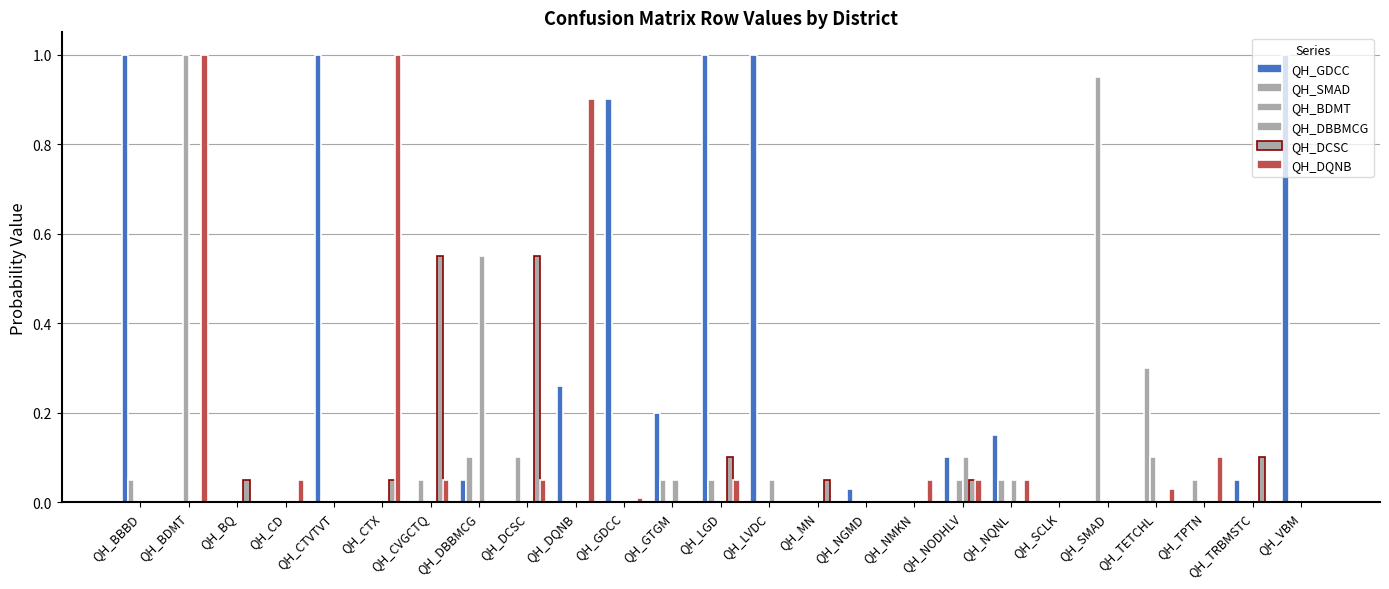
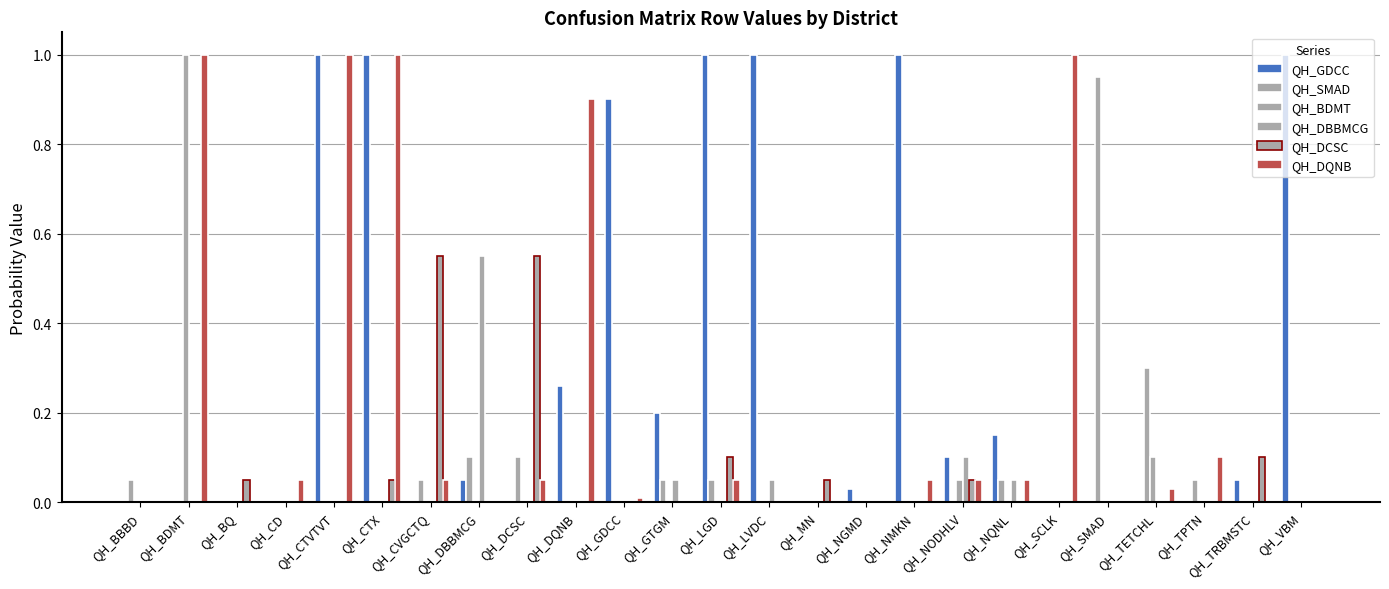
QH_GDCC, QH_BBBD: 1 -> 0
QH_DQNB, QH_CTVTVT: 0 -> 1
QH_GDCC, QH_CTX: 0 -> 1
QH_GDCC, QH_NMKN: 0 -> 1
QH_DQNB, QH_SCLK: 0 -> 1
